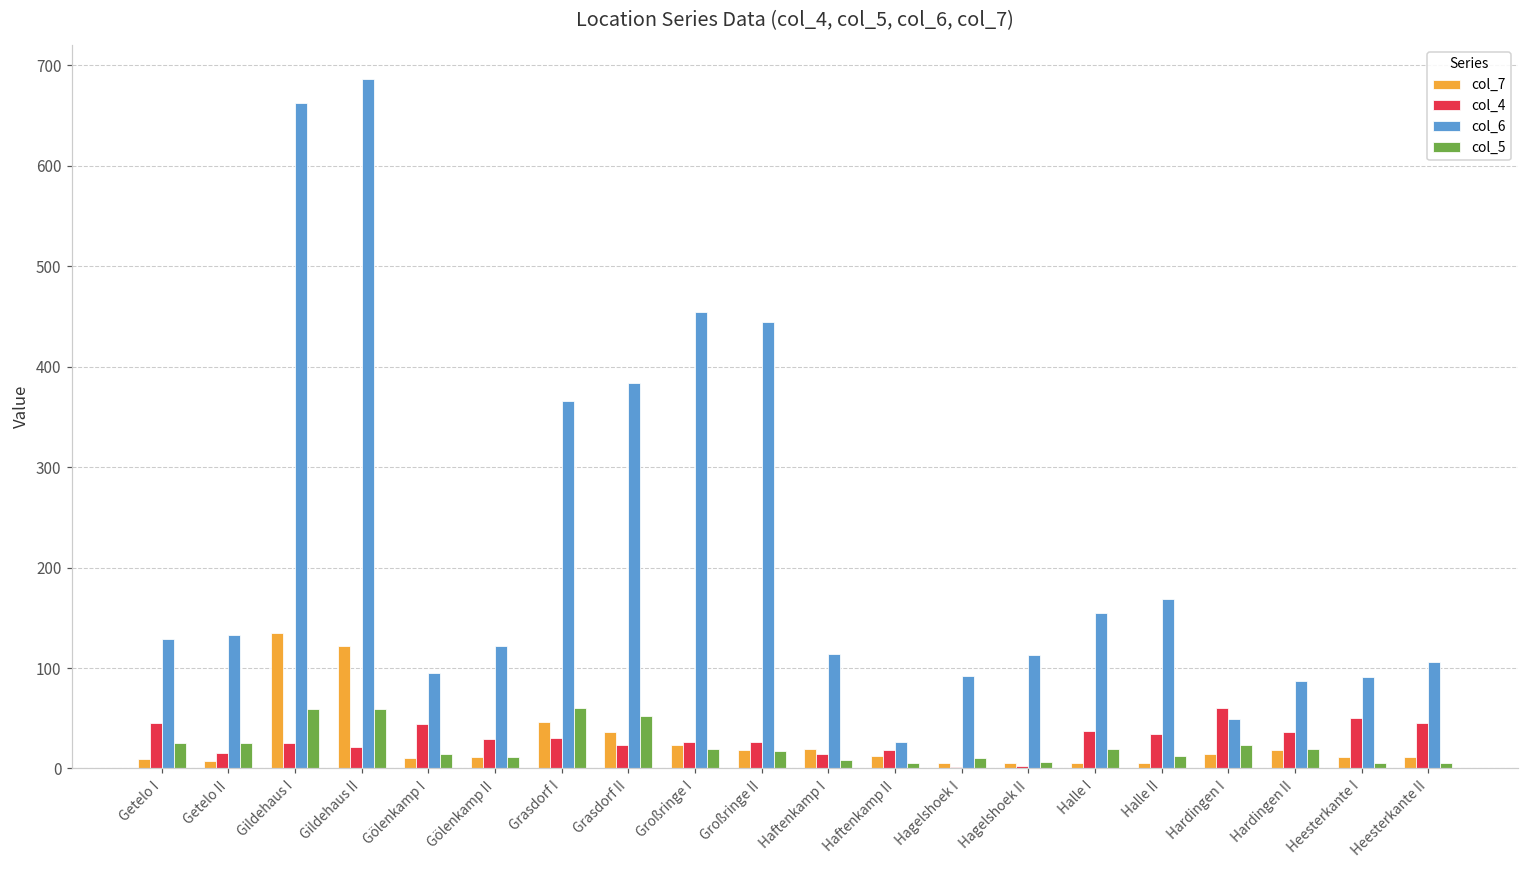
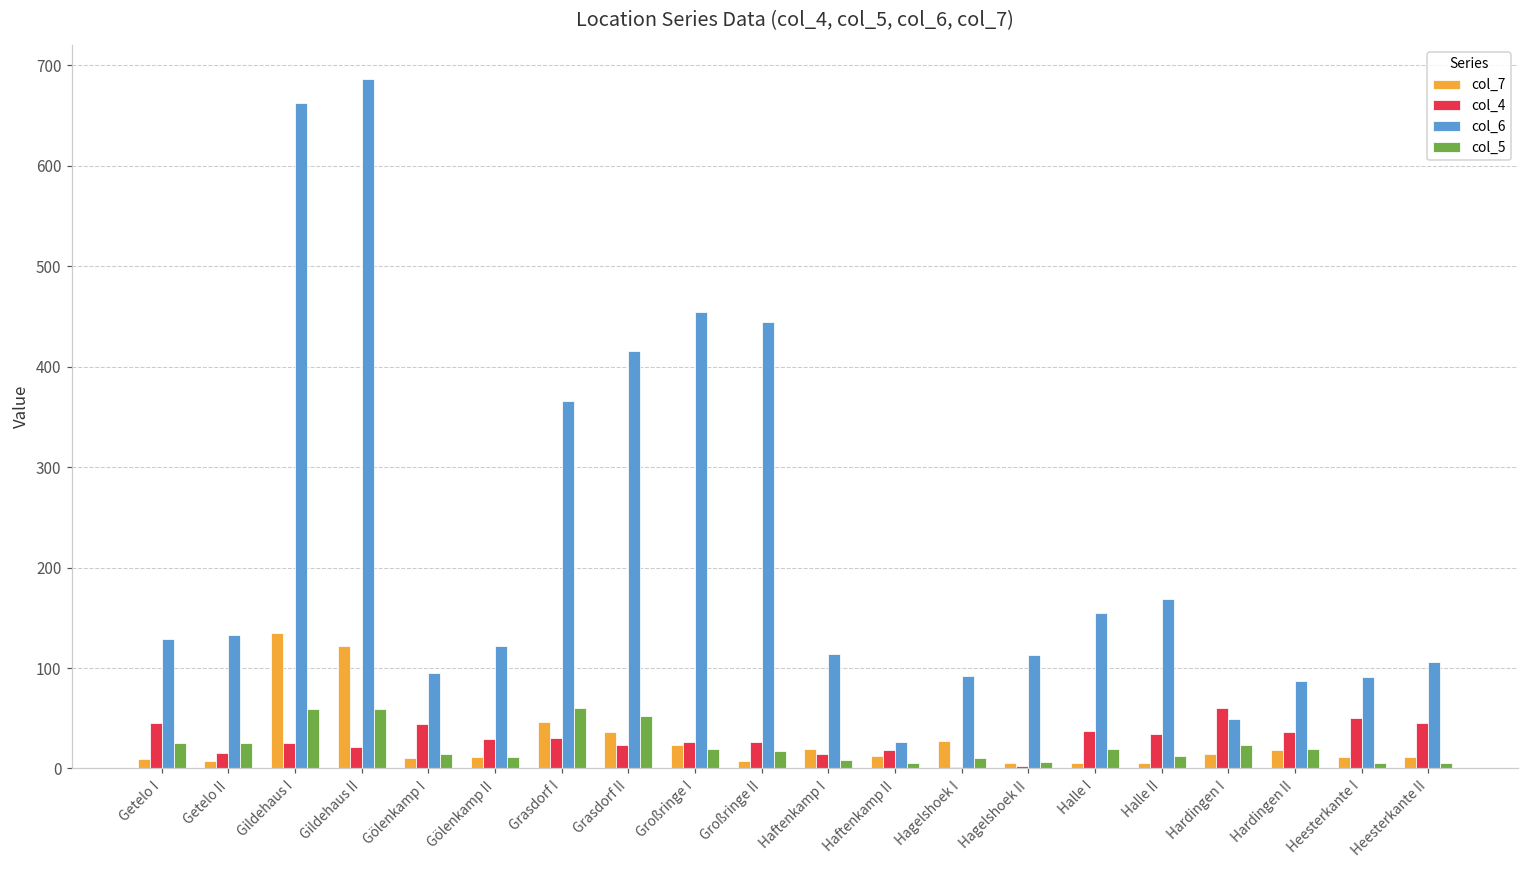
col_6, Grasdorf II: 380 -> 420
col_7, Großringe II: 20 -> 10
col_7, Hagelshoek I: 10 -> 30
